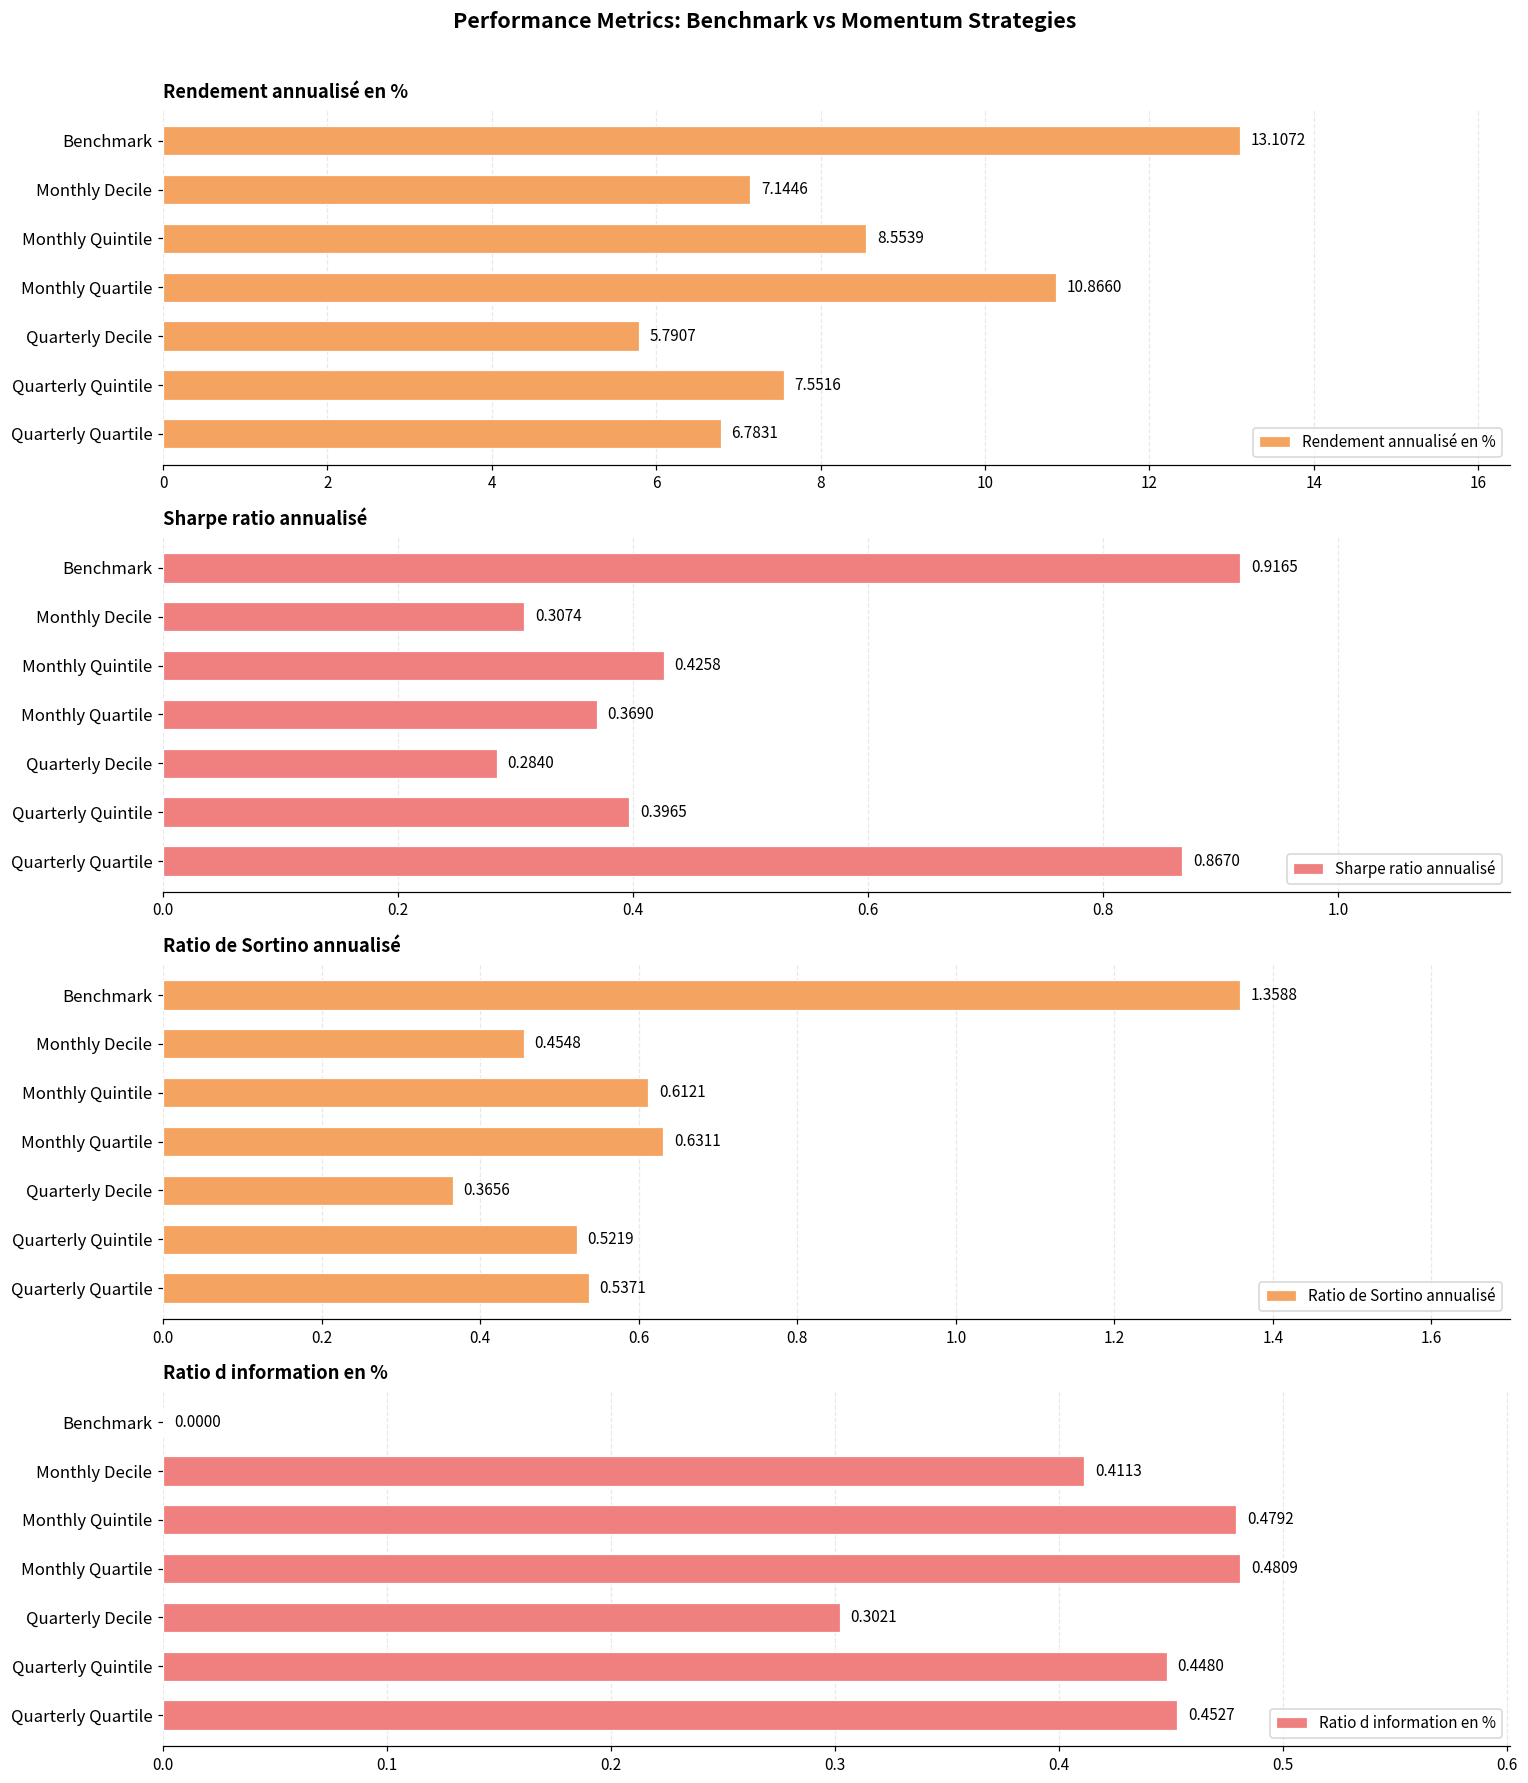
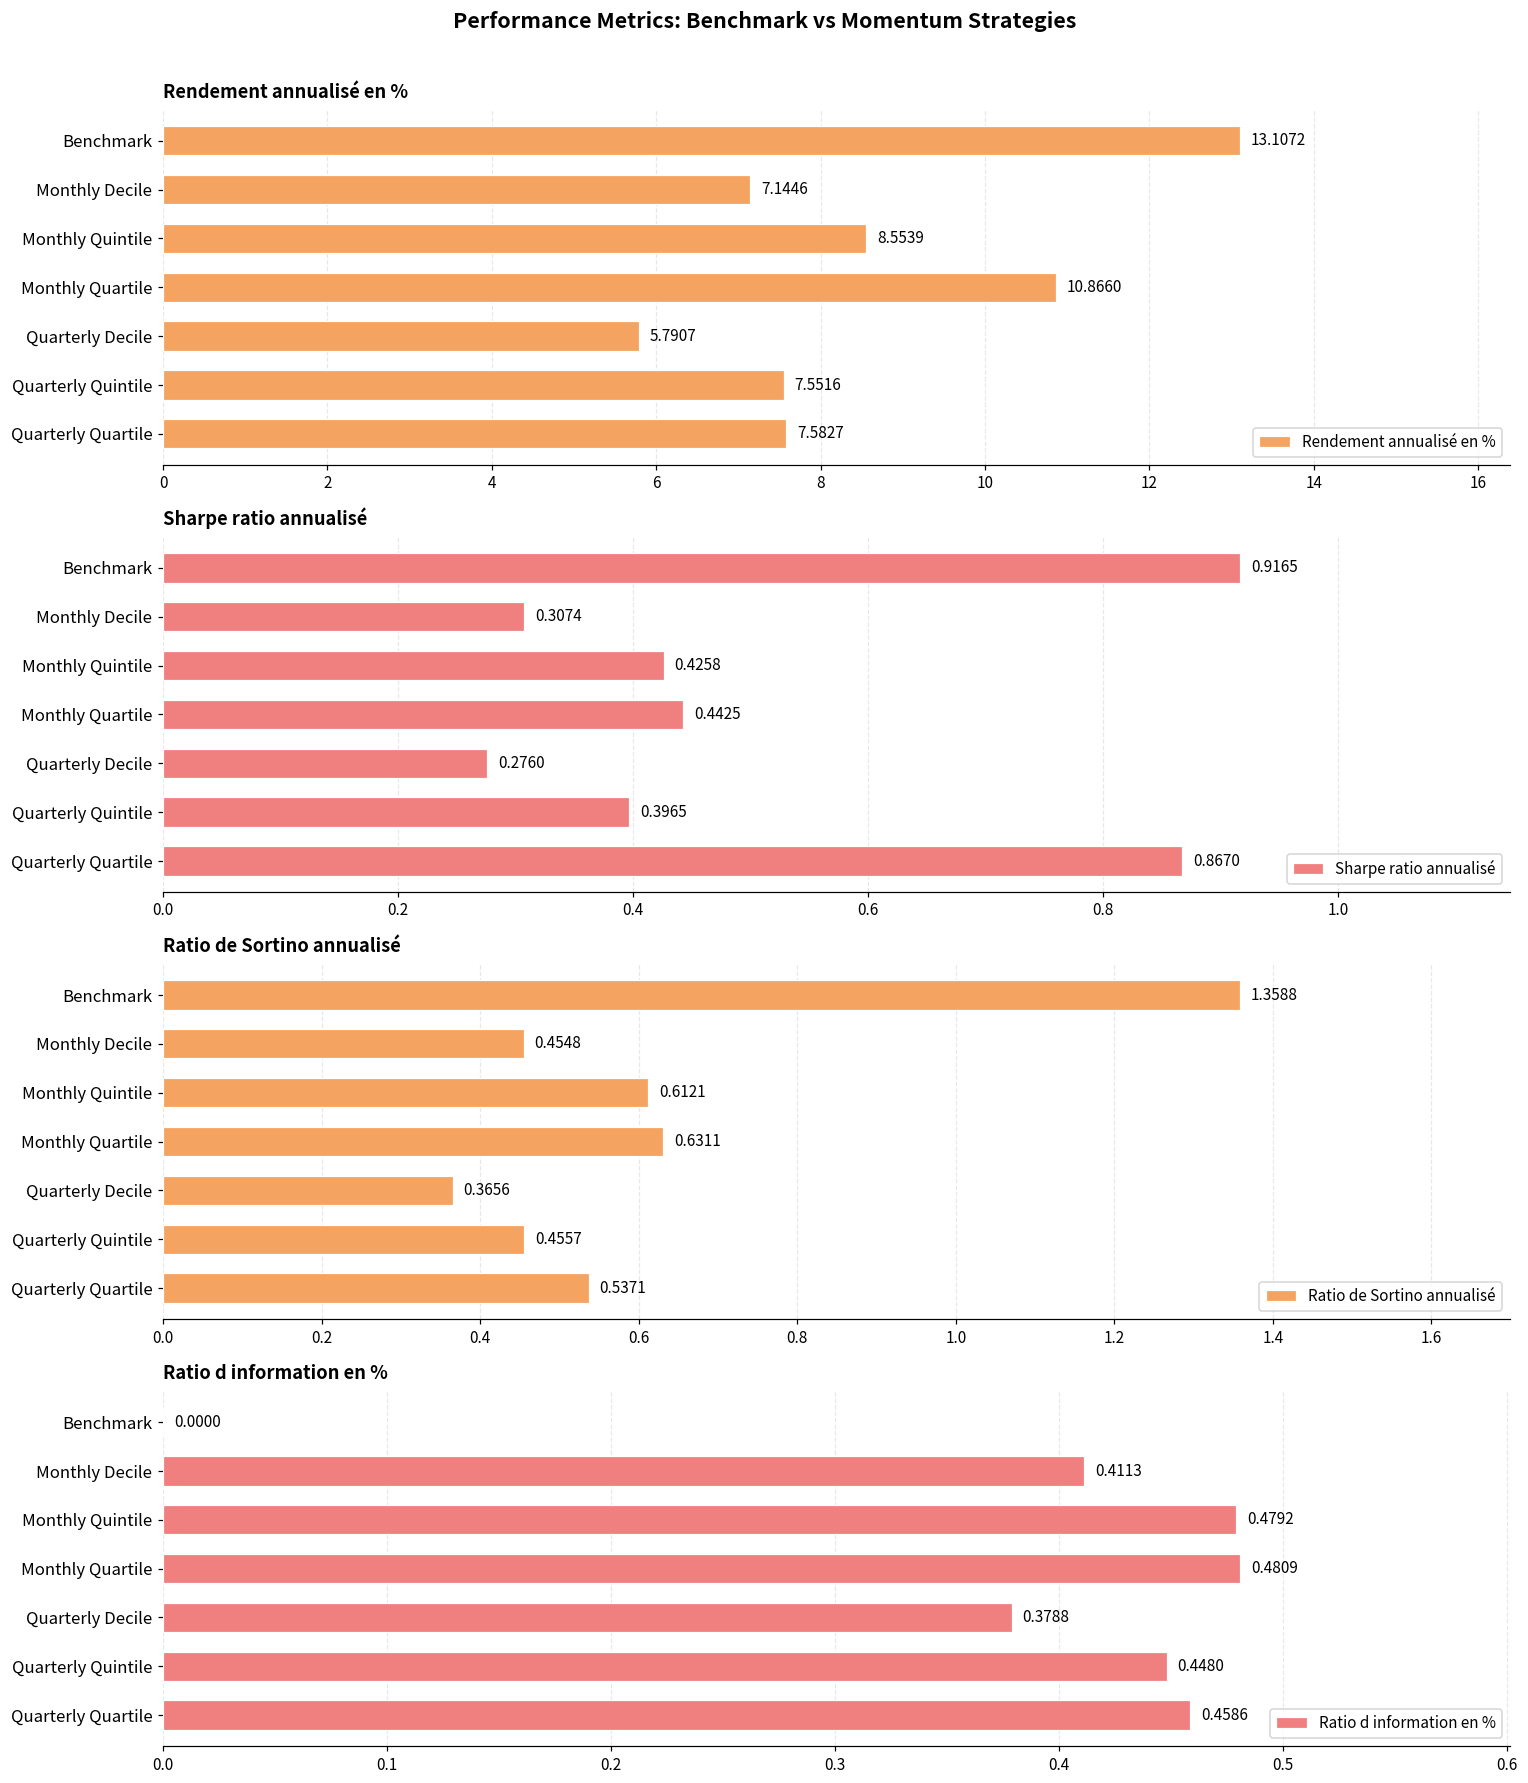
Rendement annualisé en %, Quarterly Quartile: 6.7831 -> 7.5827
Sharpe ratio annualisé, Monthly Quartile: 0.3690 -> 0.4425
Sharpe ratio annualisé, Quarterly Decile: 0.2840 -> 0.2760
Ratio de Sortino annualisé, Quarterly Quintile: 0.5219 -> 0.4557
Ratio d information en %, Quarterly Decile: 0.3021 -> 0.3788
Ratio d information en %, Quarterly Quartile: 0.4527 -> 0.4586
